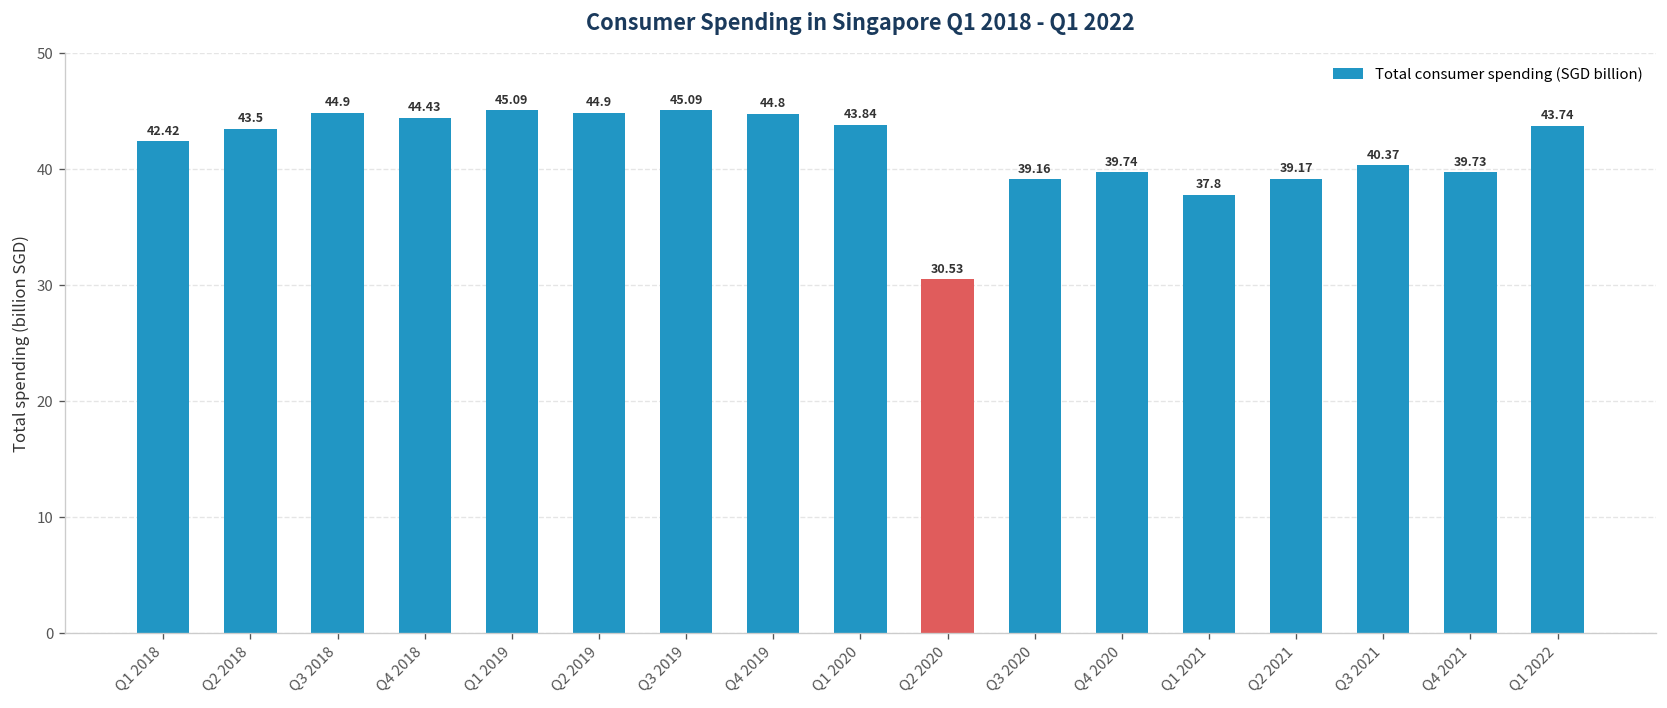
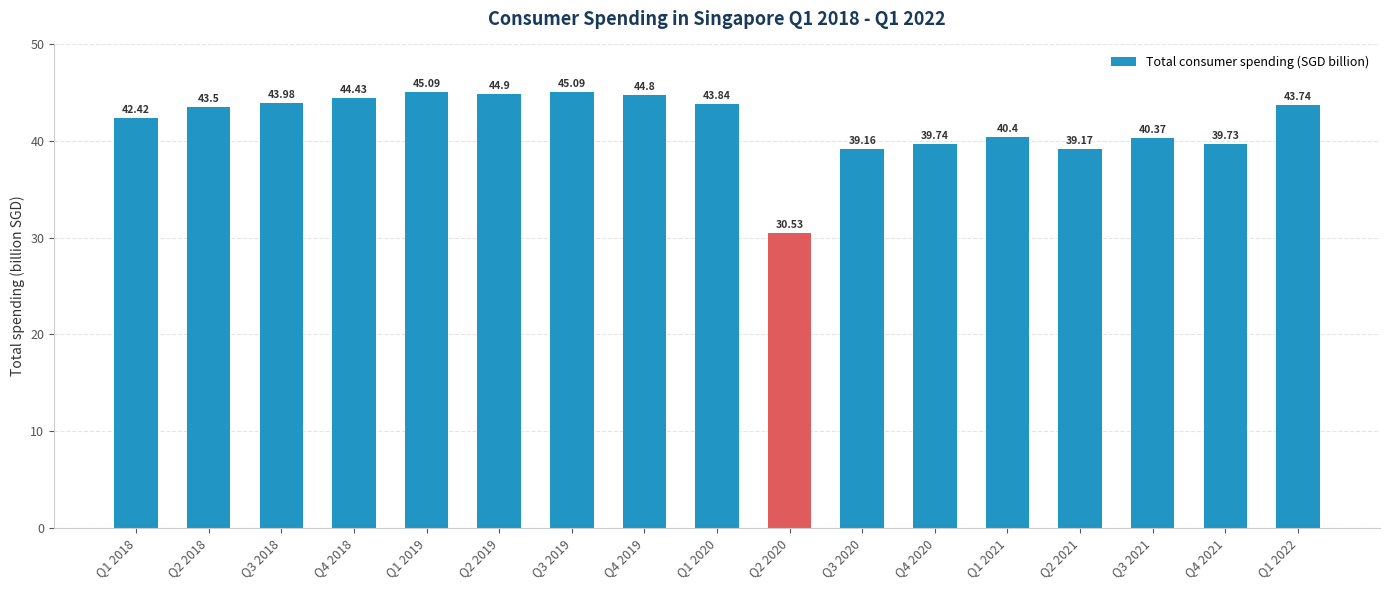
Q3 2018: 44.9 -> 43.98
Q1 2021: 37.8 -> 40.4
